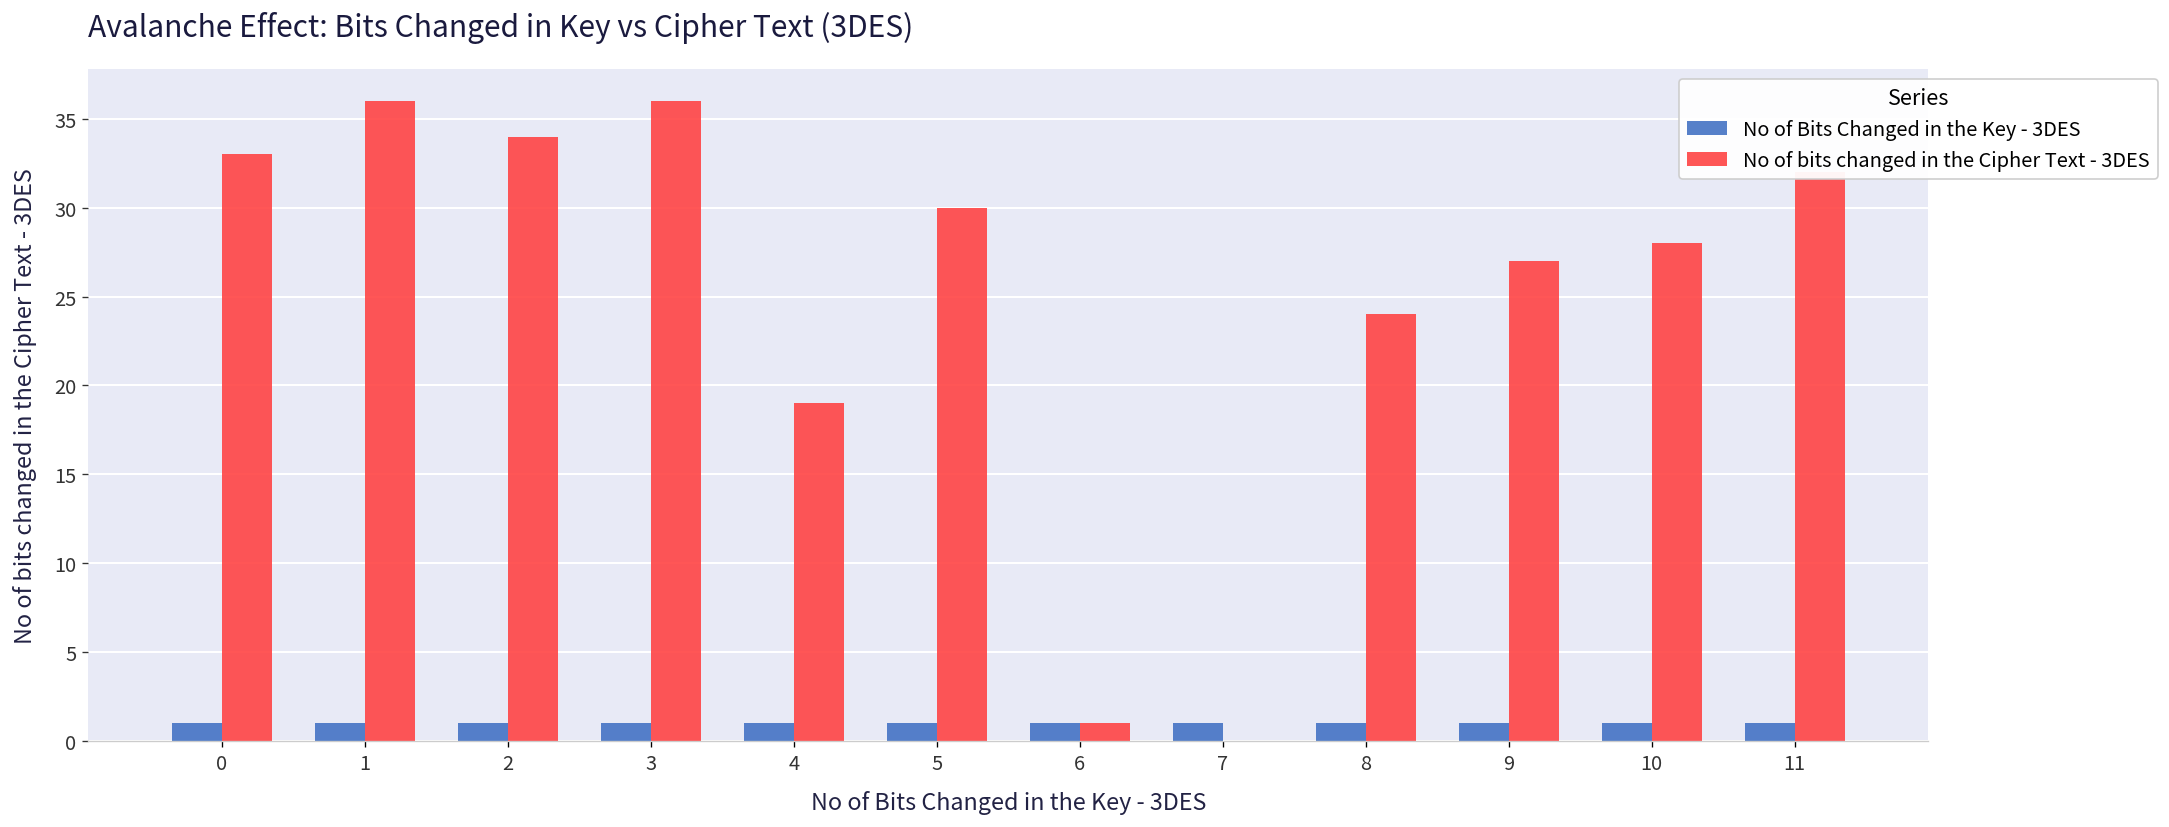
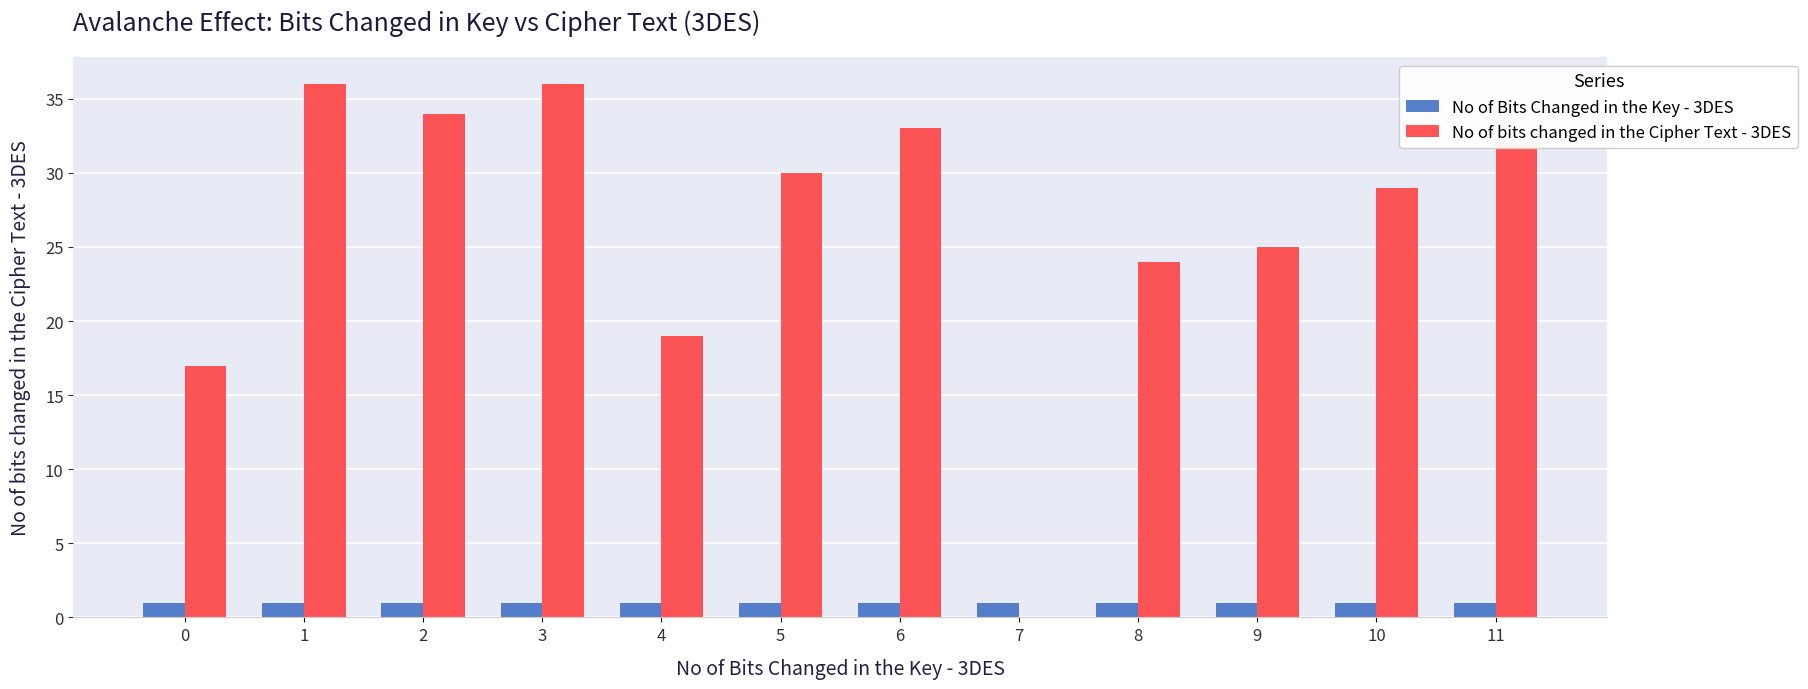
No of bits changed in the Cipher Text - 3DES, 0: 33 -> 17
No of bits changed in the Cipher Text - 3DES, 6: 1 -> 33
No of bits changed in the Cipher Text - 3DES, 9: 27 -> 25
No of bits changed in the Cipher Text - 3DES, 10: 28 -> 29
